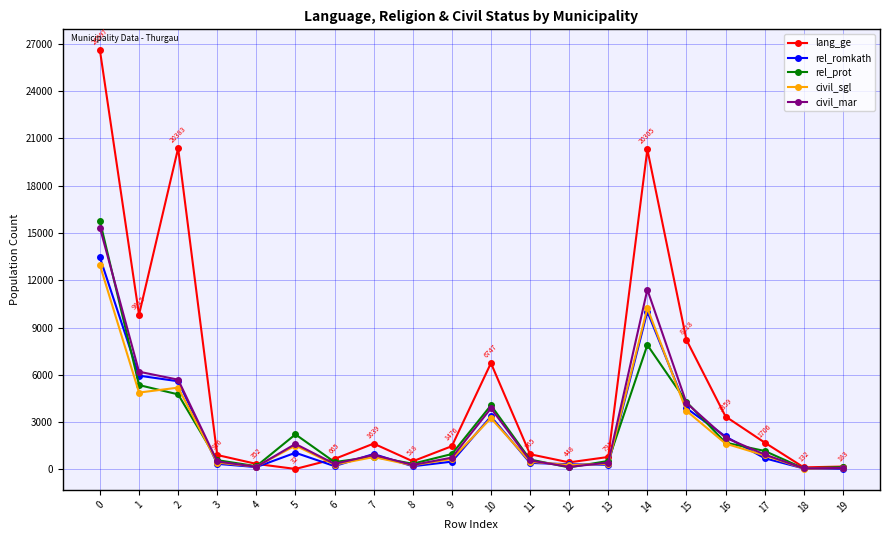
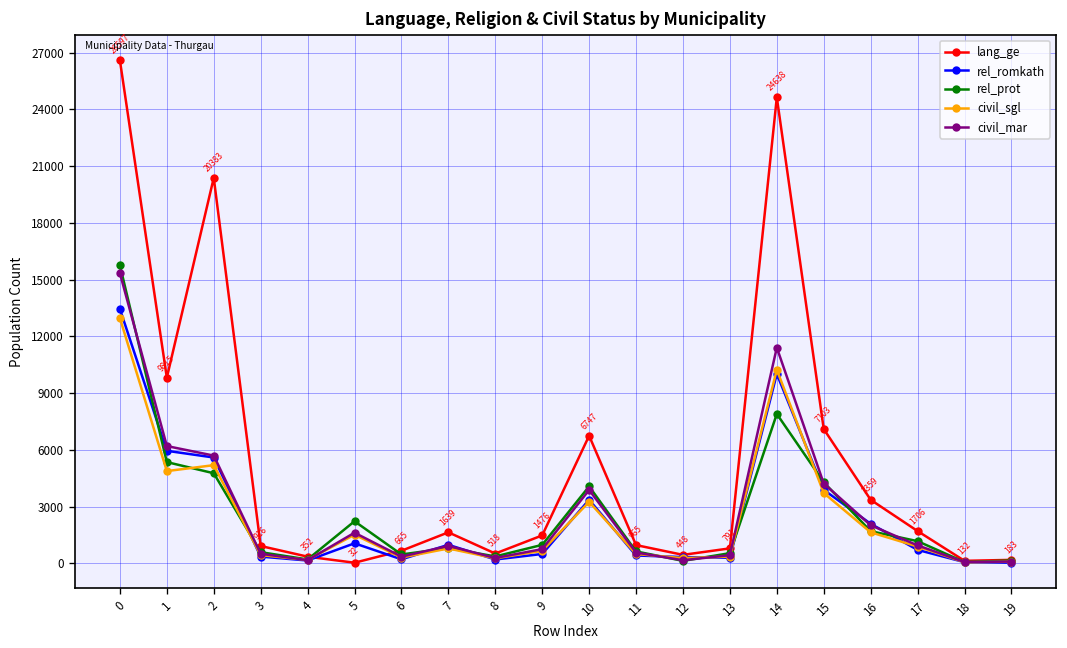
lang_ge, 14: 20305 -> 24638
lang_ge, 15: 8218 -> 7103
